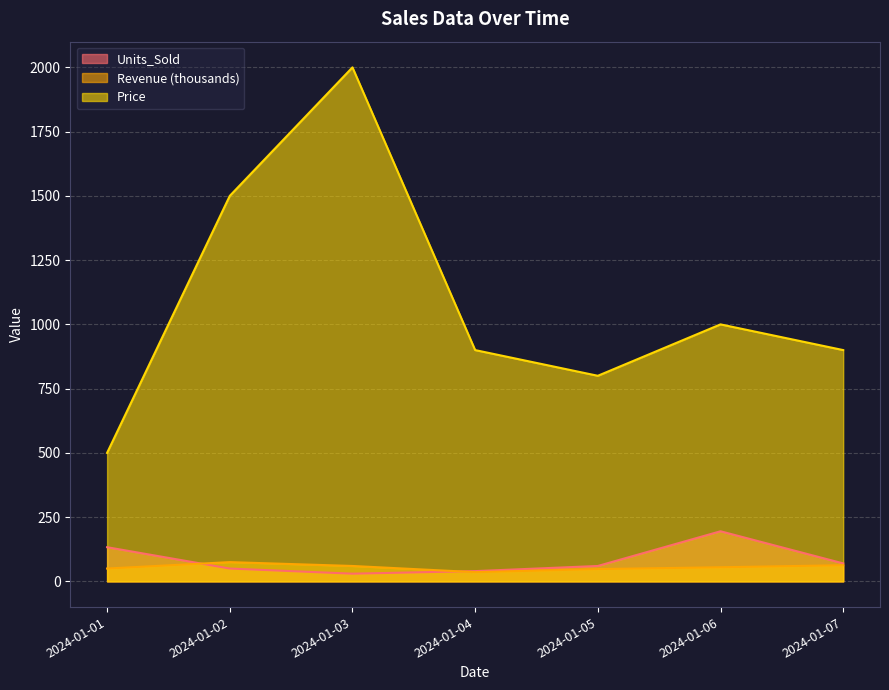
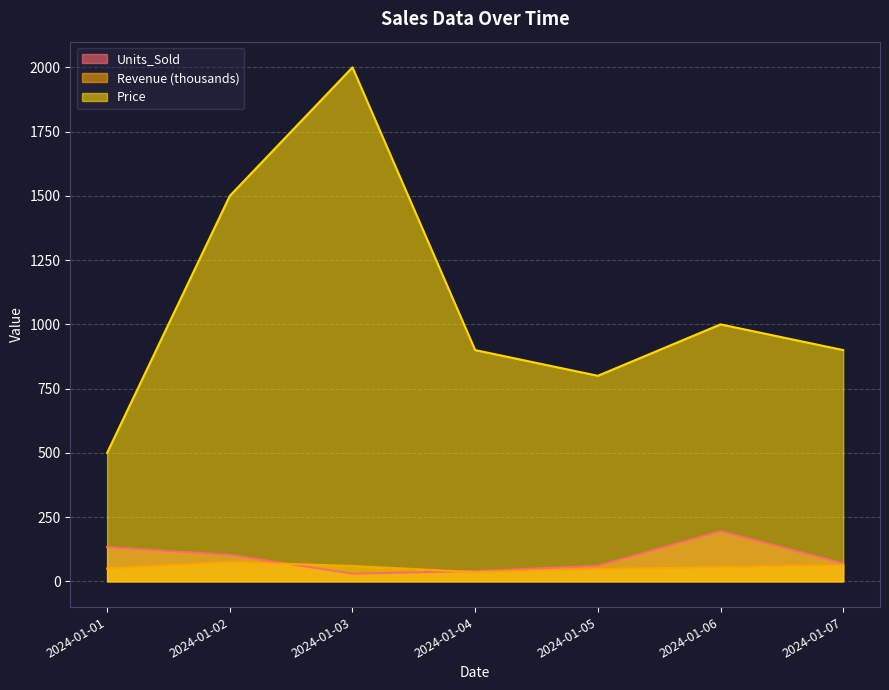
Units_Sold, 2024-01-02: 50 -> 100
